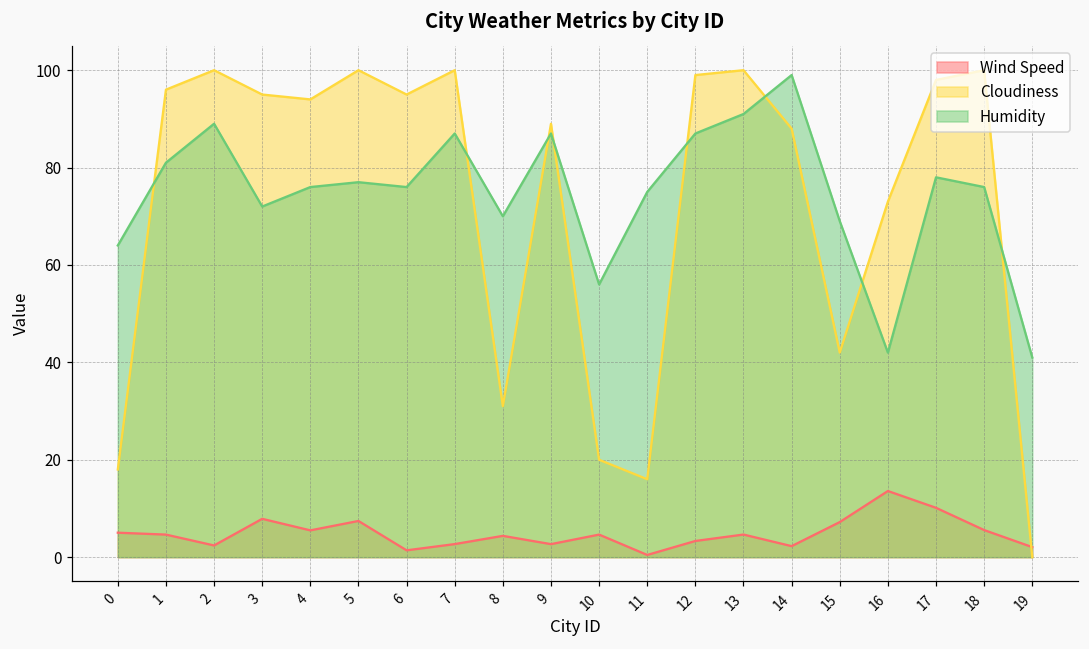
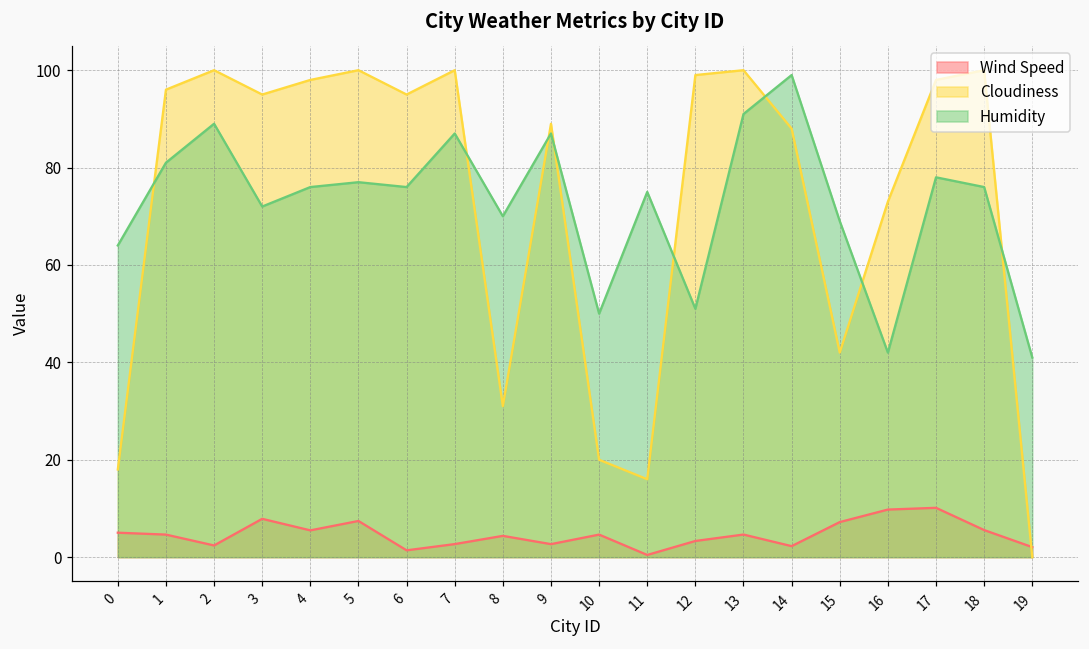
Cloudiness, 4: 94 -> 98
Humidity, 10: 56 -> 50
Humidity, 12: 87 -> 51
Wind Speed, 16: 14 -> 10
